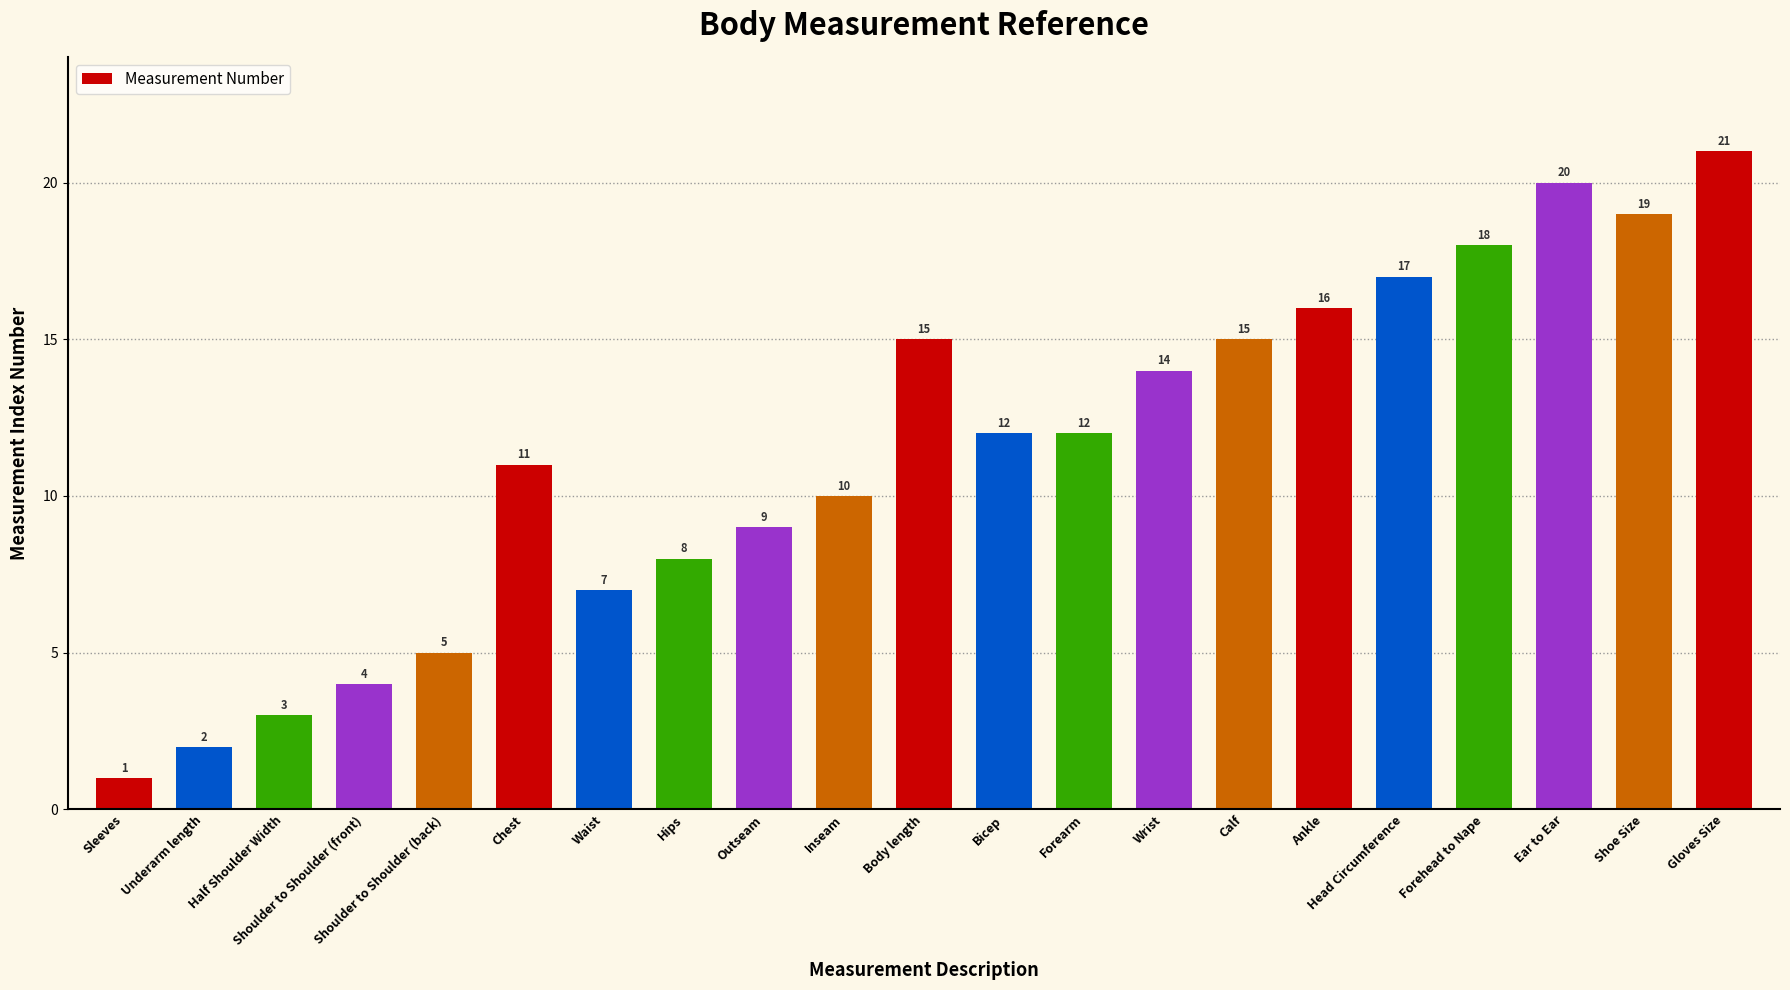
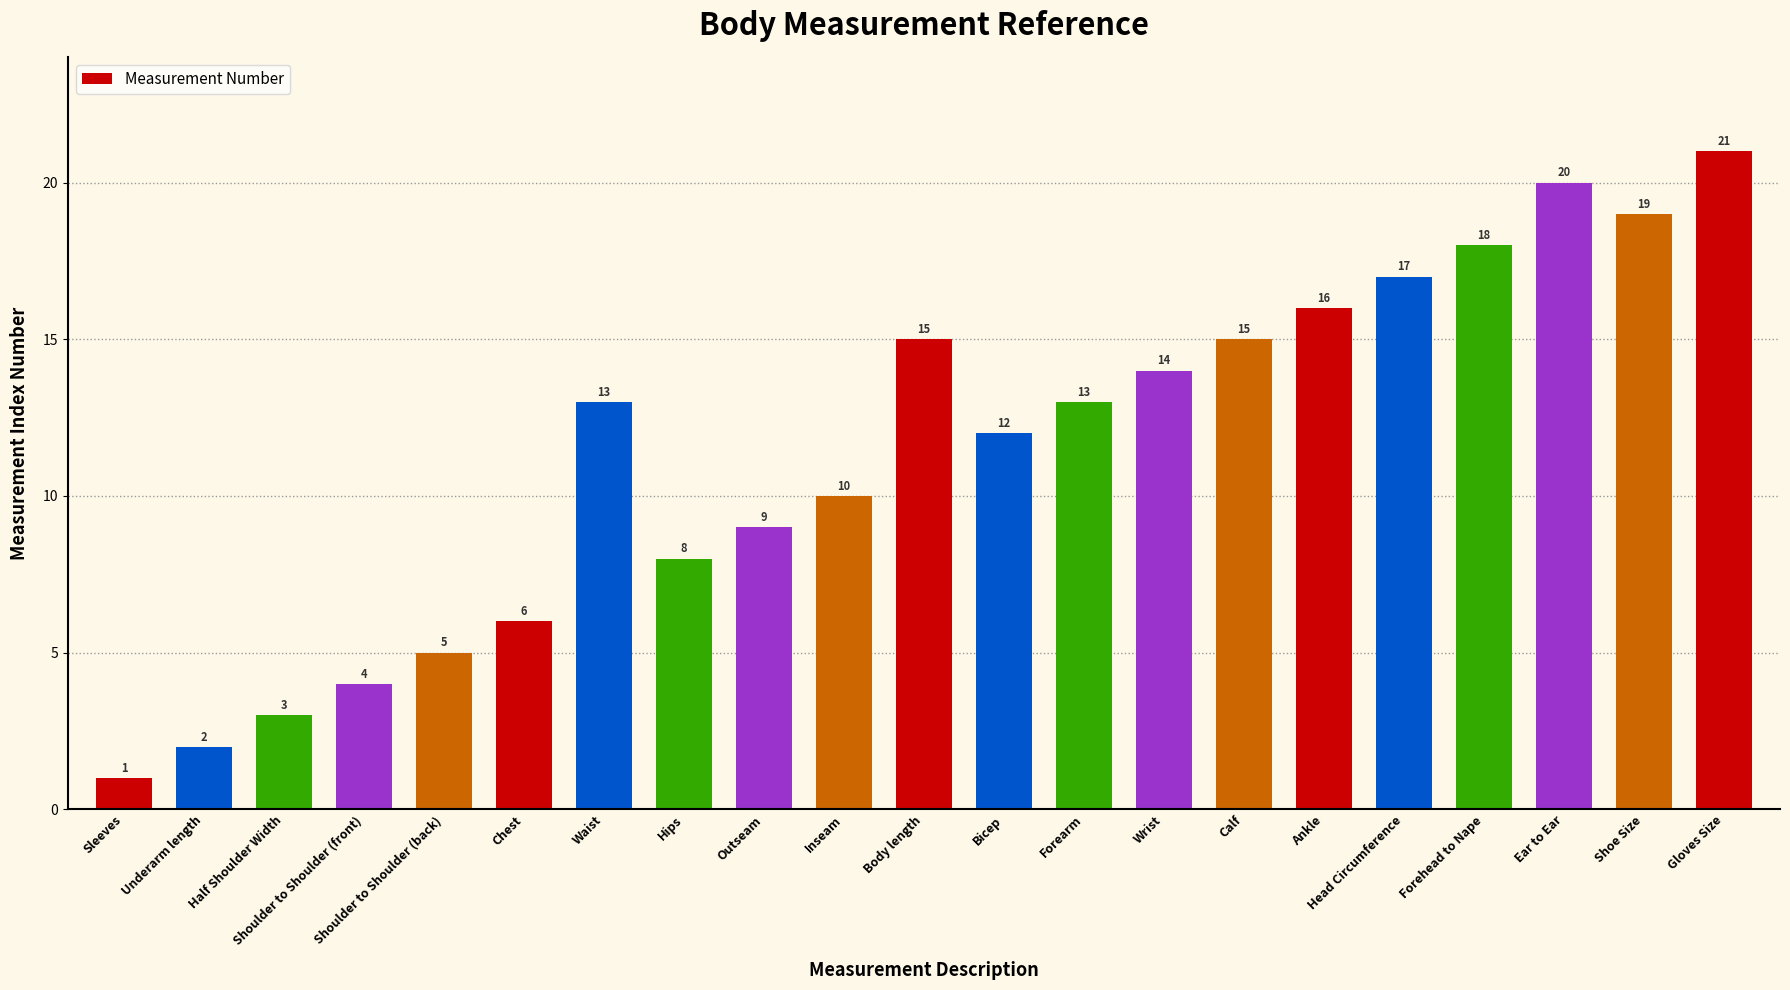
Chest: 11 -> 6
Waist: 7 -> 13
Forearm: 12 -> 13
